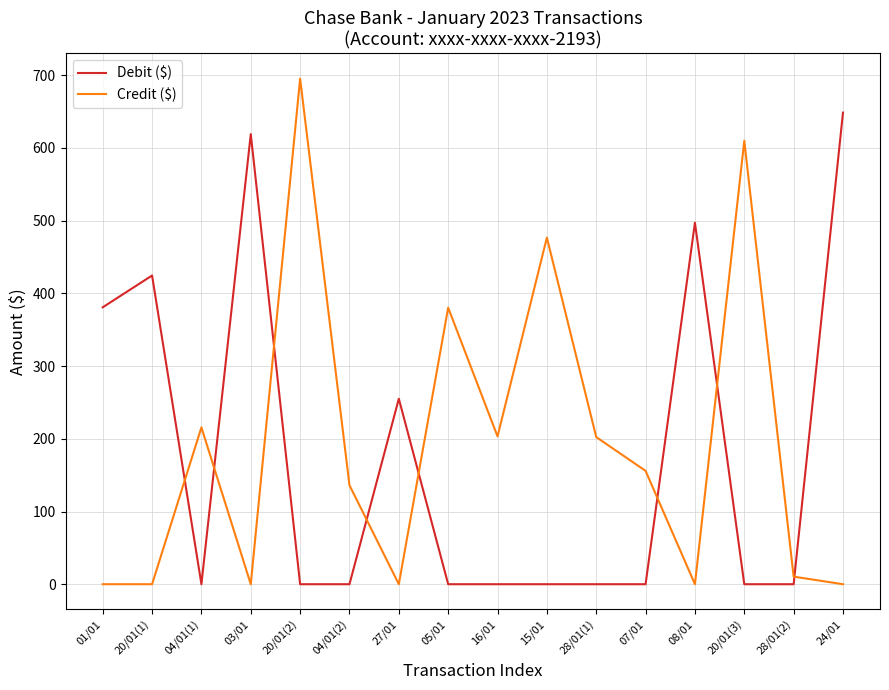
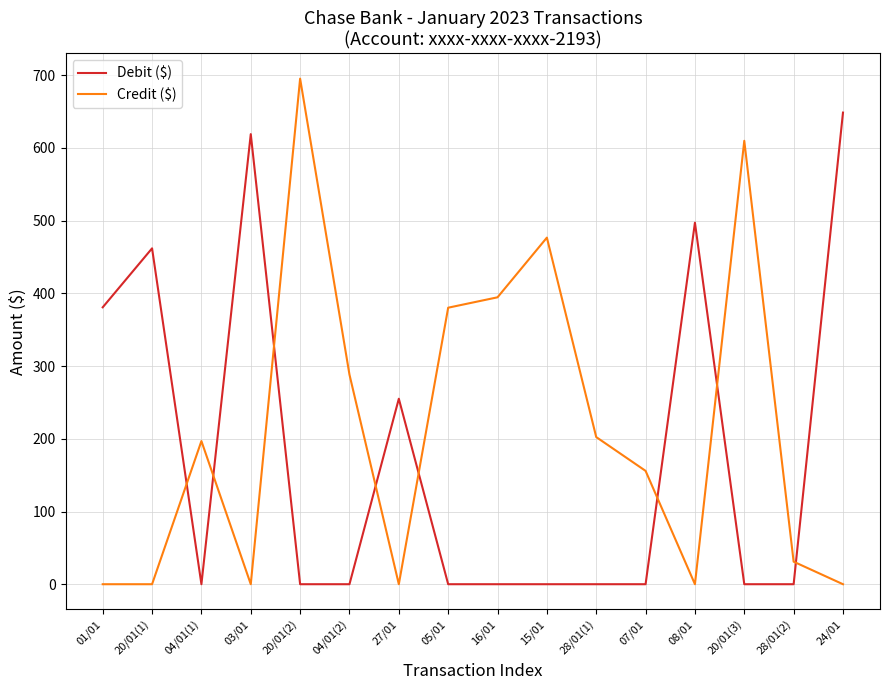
Debit ($), 20/01(1): 420 -> 460
Credit ($), 04/01(1): 220 -> 200
Credit ($), 04/01(2): 140 -> 290
Credit ($), 16/01: 200 -> 390
Credit ($), 28/01(2): 10 -> 30
